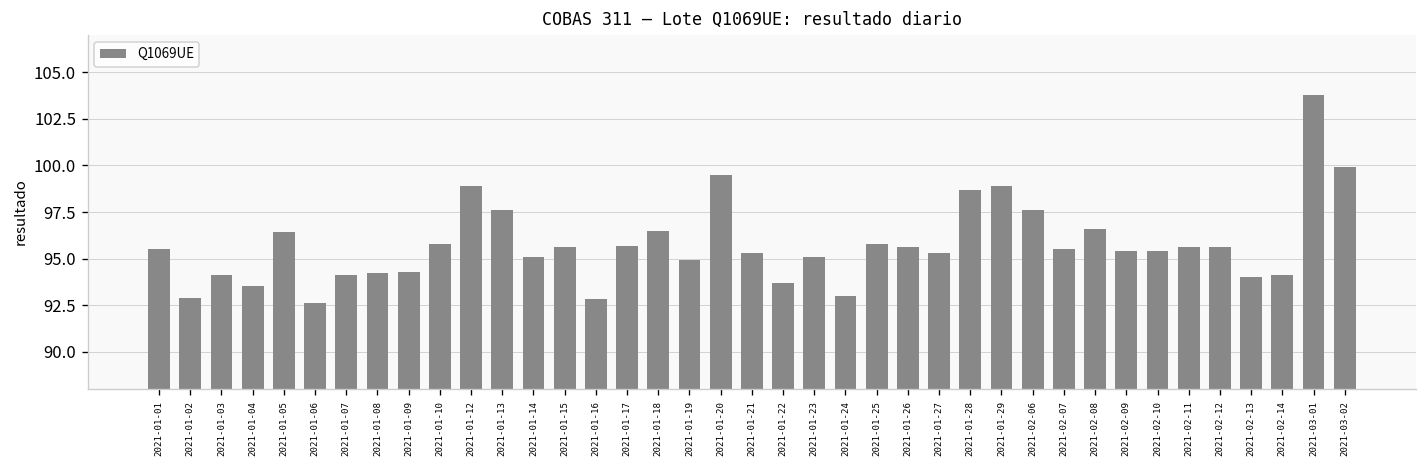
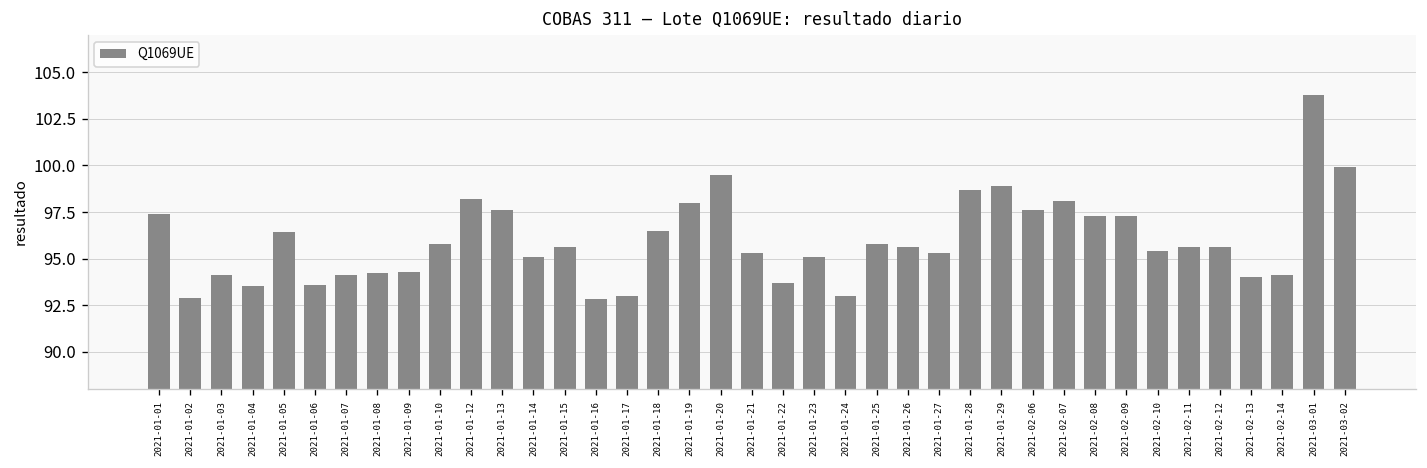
2021-01-01: 95.5 -> 97.4
2021-01-06: 92.6 -> 93.6
2021-01-12: 98.9 -> 98.2
2021-01-17: 95.7 -> 93.0
2021-01-19: 94.9 -> 98.0
2021-02-07: 95.5 -> 98.1
2021-02-08: 96.6 -> 97.3
2021-02-09: 95.4 -> 97.3
